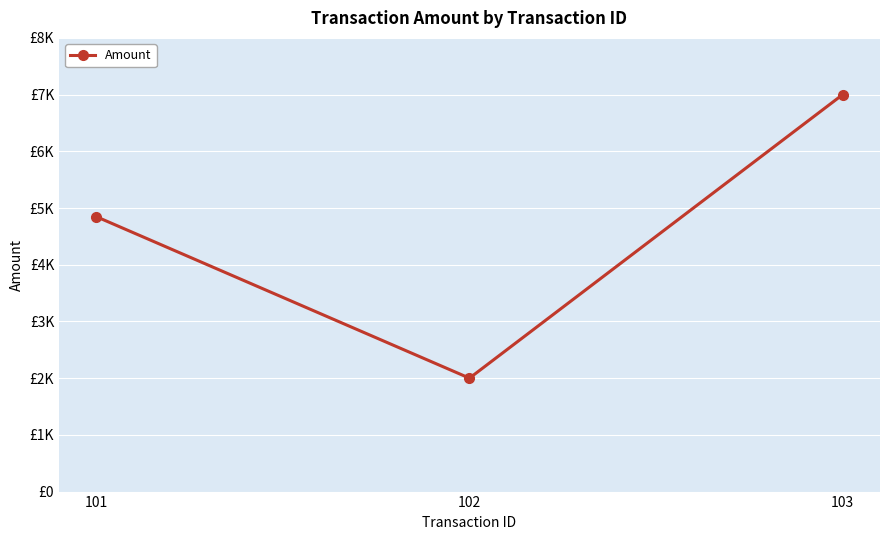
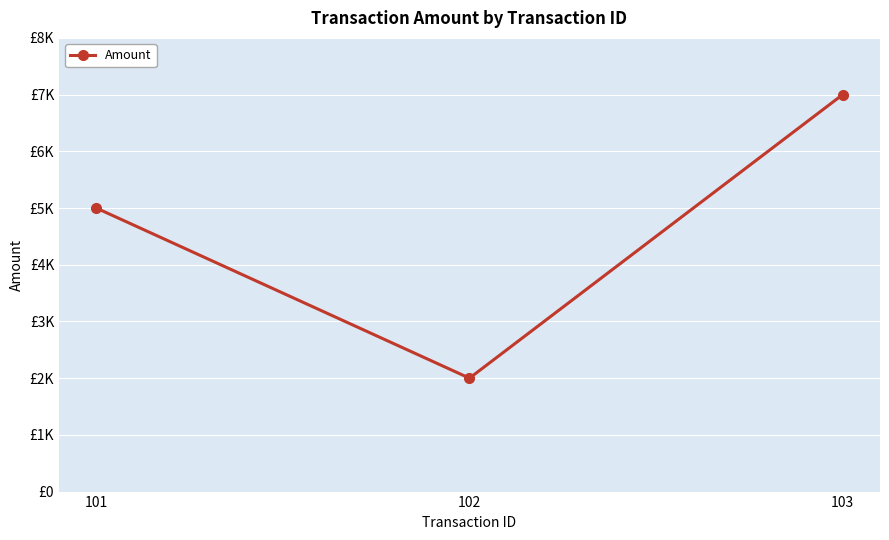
101: £4800 -> £5000
